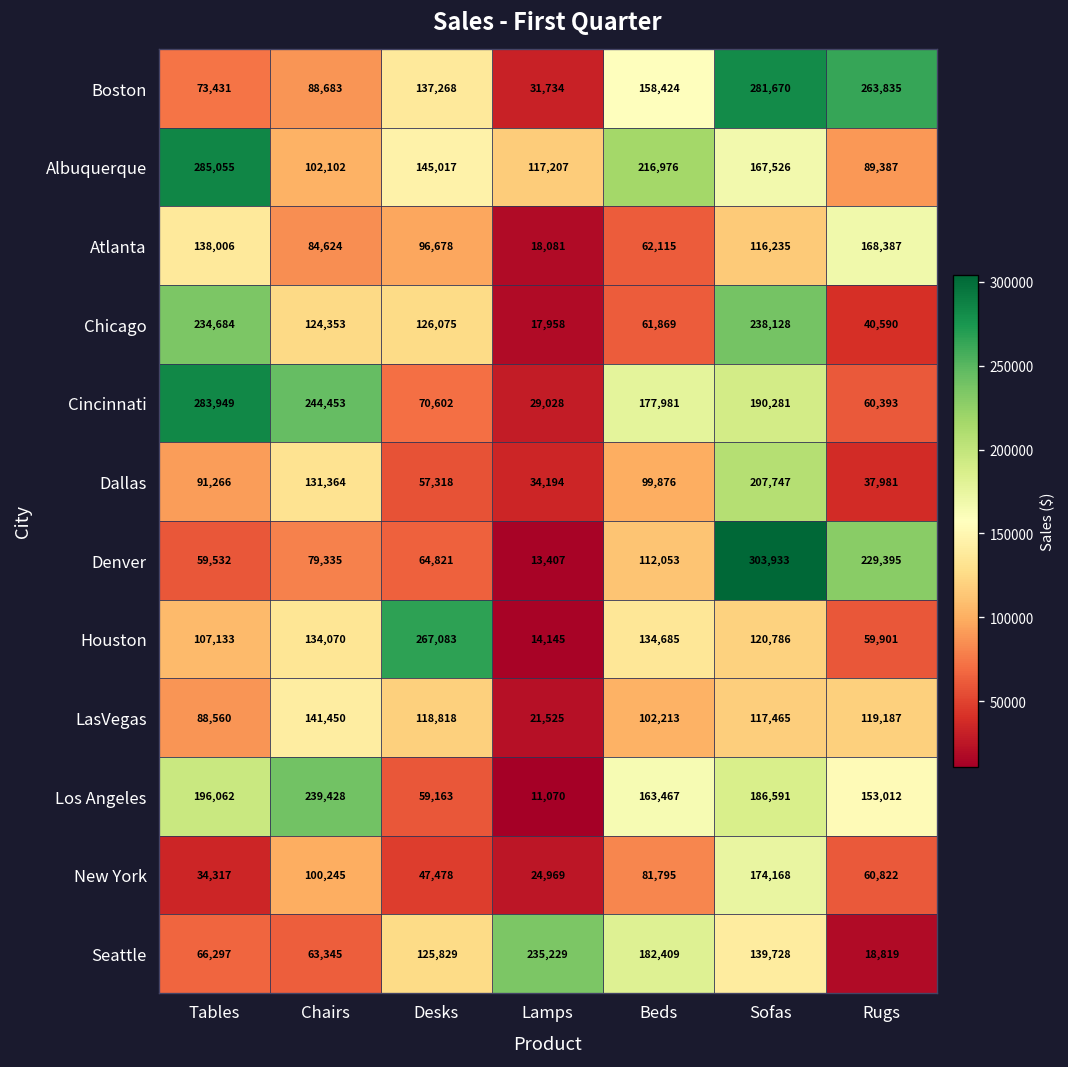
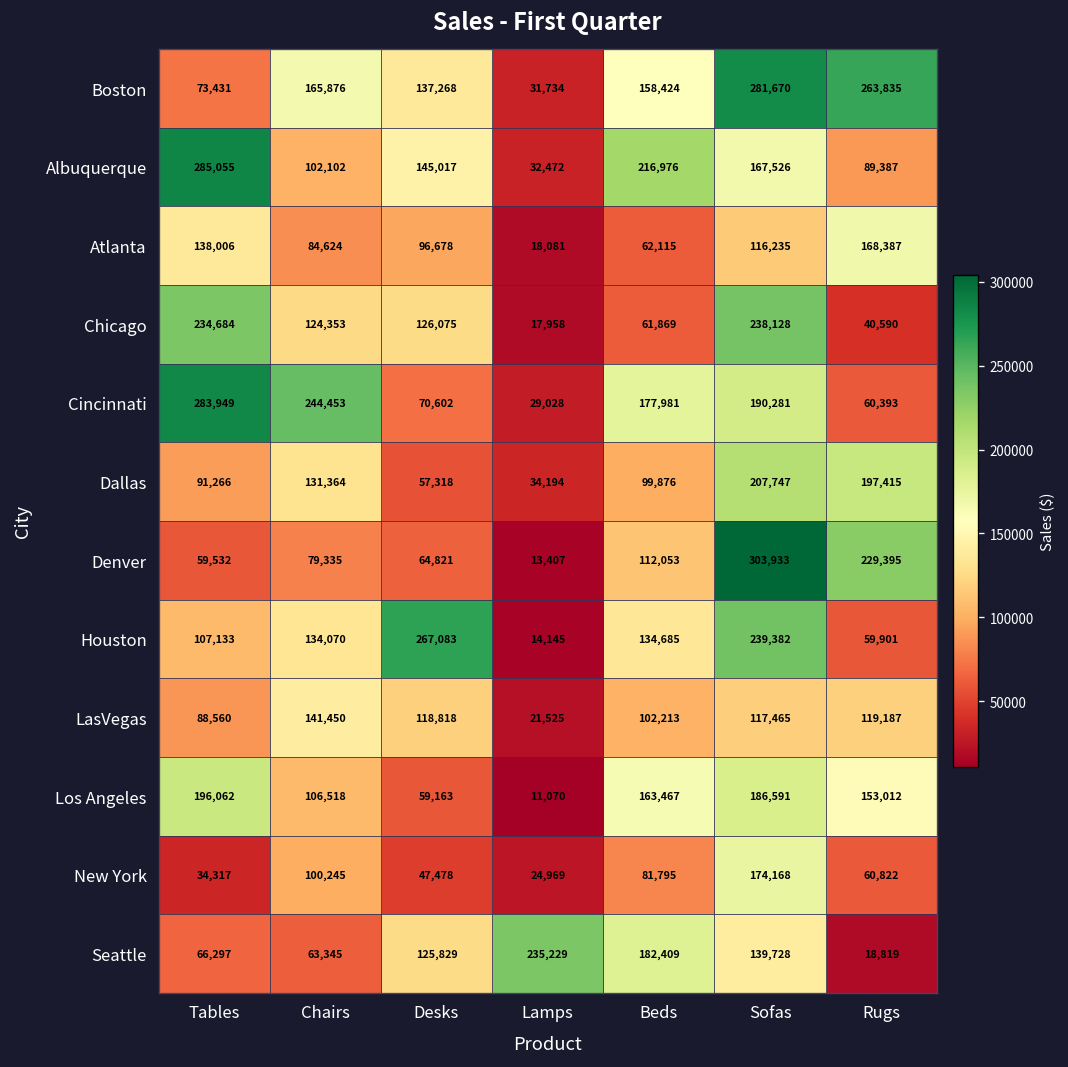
Boston, Chairs: 88,683 -> 165,876
Albuquerque, Lamps: 117,207 -> 32,472
Dallas, Rugs: 37,981 -> 197,415
Houston, Sofas: 120,786 -> 239,382
Los Angeles, Chairs: 239,428 -> 106,518
